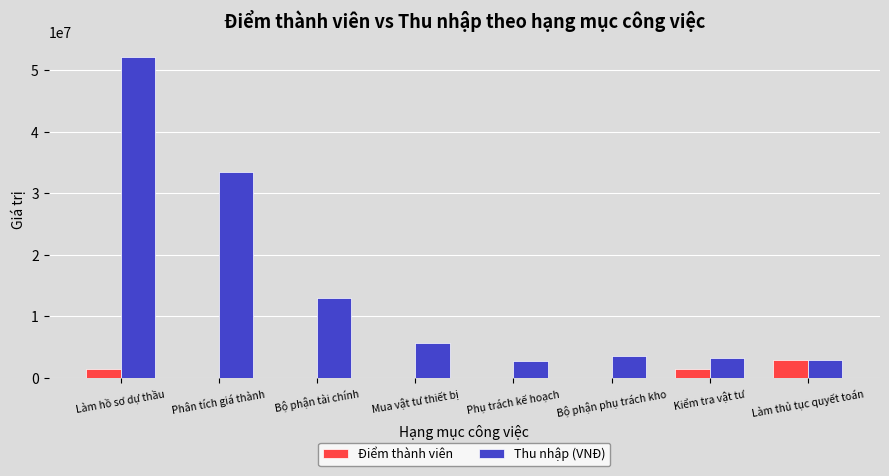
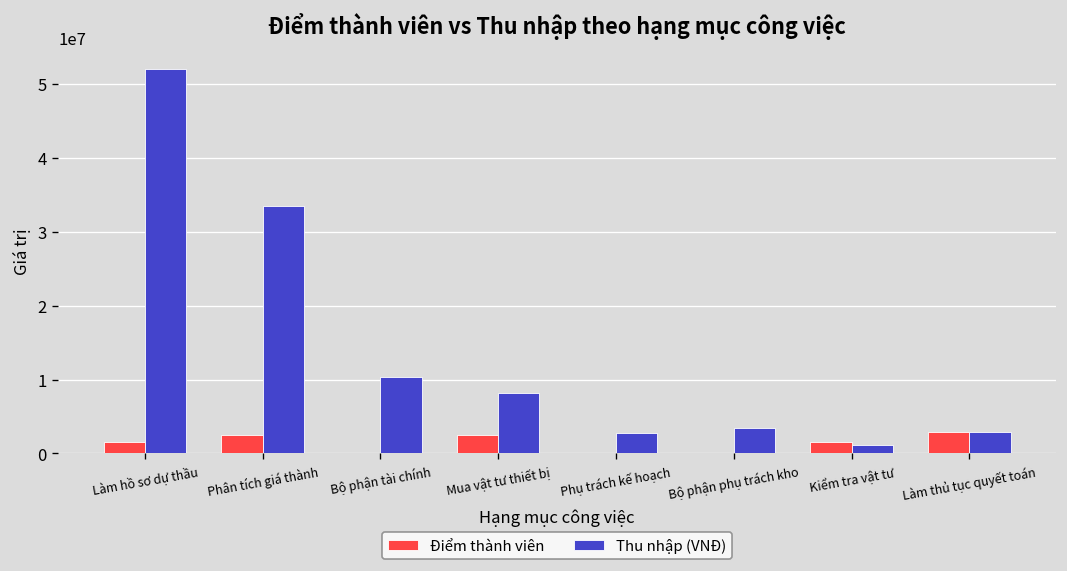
Điểm thành viên, Phân tích giá thành: 0 -> 3000000
Thu nhập (VNĐ), Bộ phận tài chính: 13000000 -> 10000000
Điểm thành viên, Mua vật tư thiết bị: 0 -> 2000000
Thu nhập (VNĐ), Mua vật tư thiết bị: 6000000 -> 8000000
Thu nhập (VNĐ), Kiểm tra vật tư: 3000000 -> 1000000
